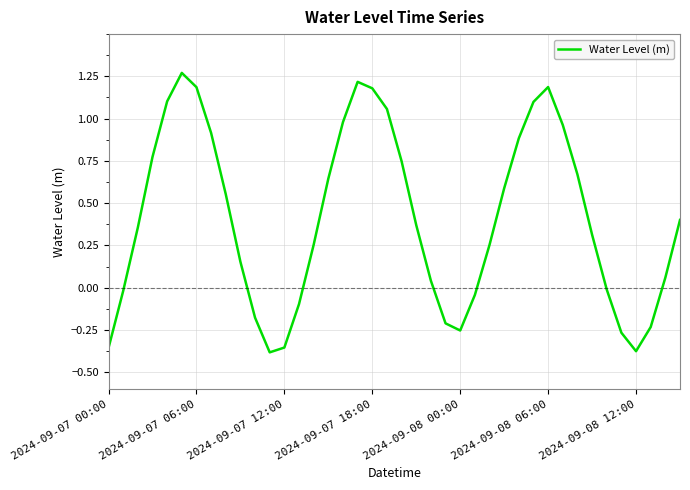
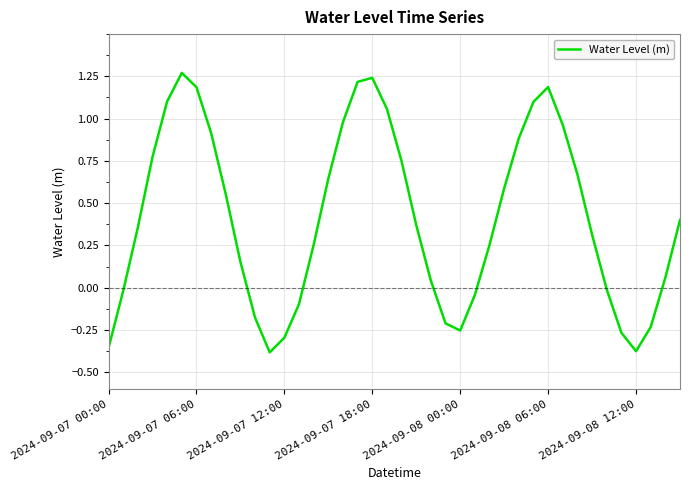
2024-09-07 12:00: -0.35 -> -0.30
2024-09-07 18:00: 1.18 -> 1.24
